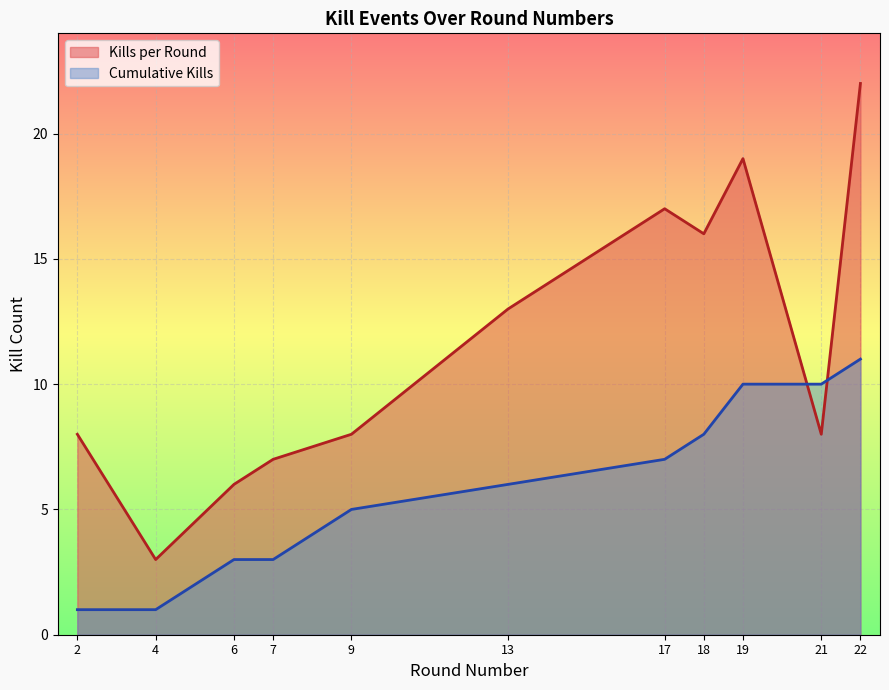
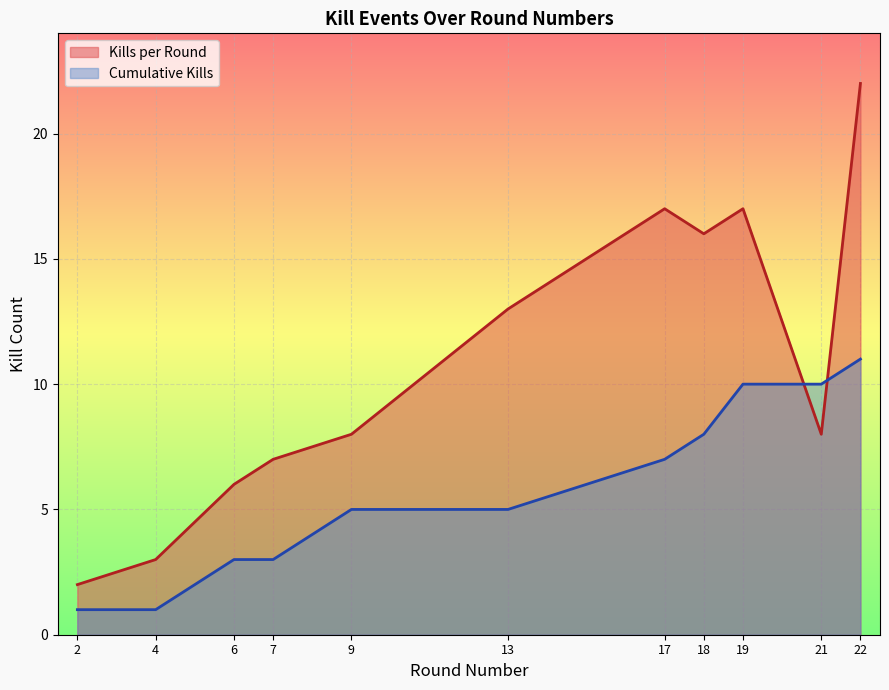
Kills per Round, 2: 8 -> 2
Cumulative Kills, 13: 6 -> 5
Kills per Round, 19: 19 -> 17
